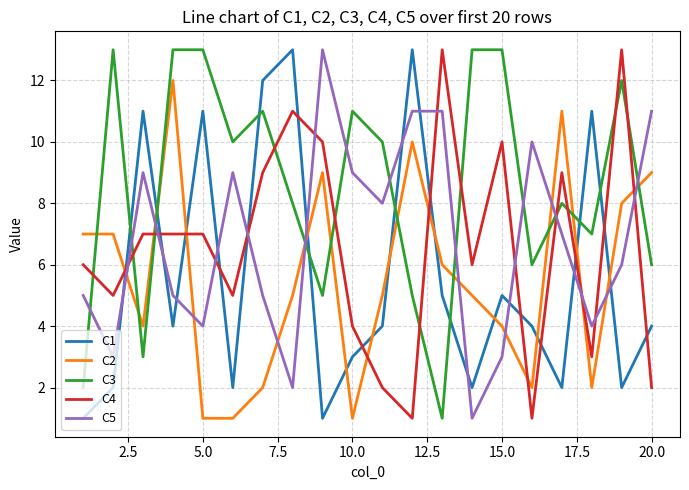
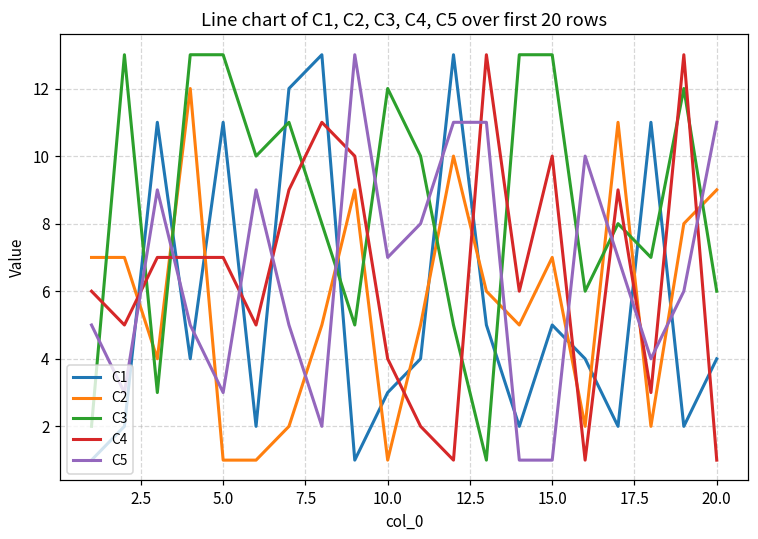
C5, 5.0: 4 -> 3
C3, 10.0: 11 -> 12
C5, 10.0: 9 -> 7
C2, 15.0: 4 -> 7
C5, 15.0: 3 -> 1
C4, 20.0: 2 -> 1
